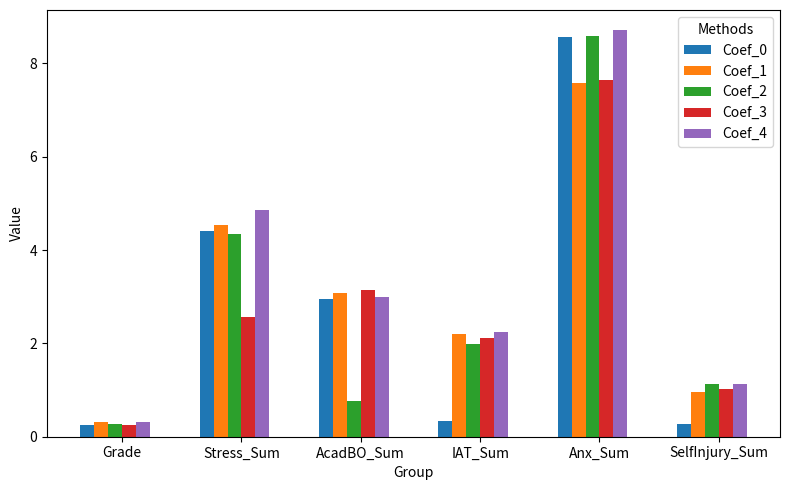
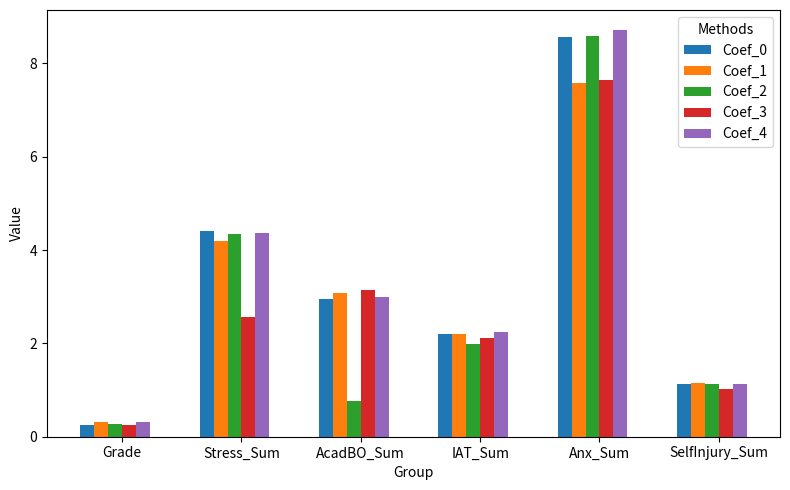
Coef_1, Stress_Sum: 4.5 -> 4.2
Coef_4, Stress_Sum: 4.8 -> 4.4
Coef_0, IAT_Sum: 0.3 -> 2.2
Coef_0, SelfInjury_Sum: 0.3 -> 1.1
Coef_1, SelfInjury_Sum: 1.0 -> 1.1
